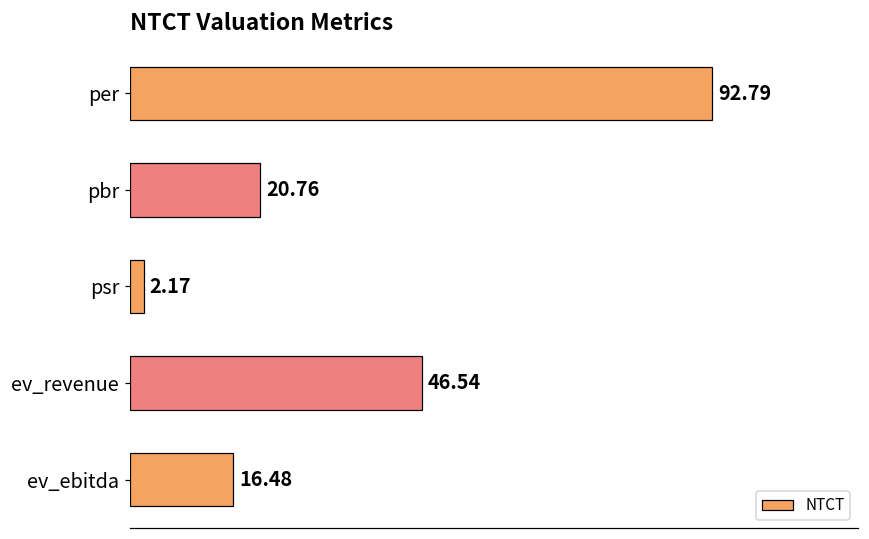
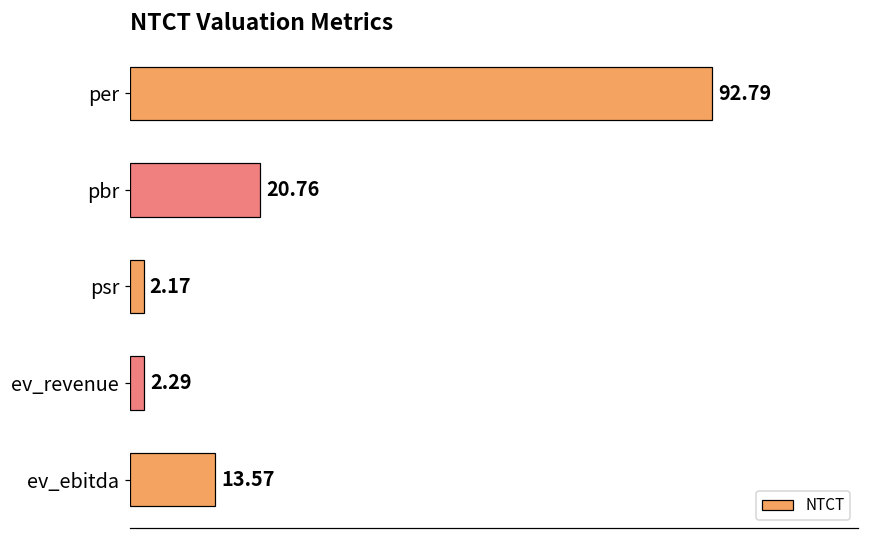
ev_revenue: 46.54 -> 2.29
ev_ebitda: 16.48 -> 13.57
